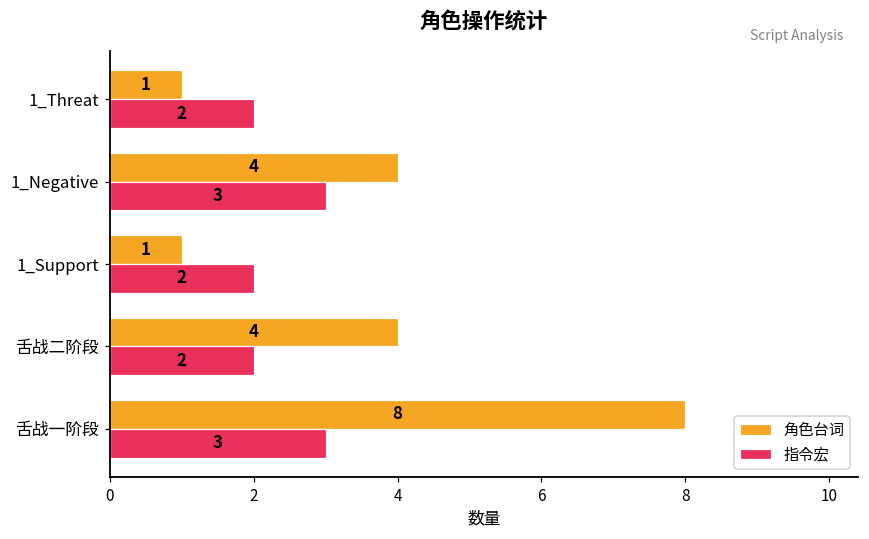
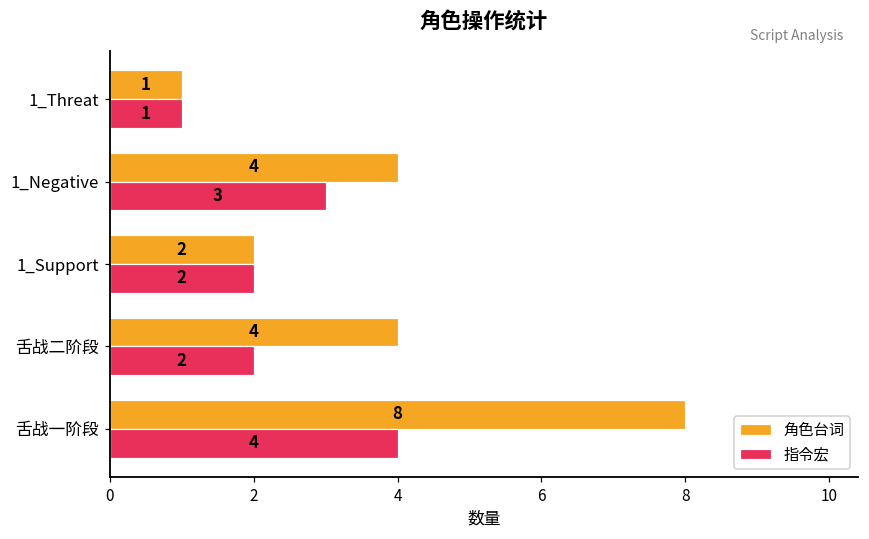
指令宏, 1_Threat: 2 -> 1
角色台词, 1_Support: 1 -> 2
指令宏, 舌战一阶段: 3 -> 4
